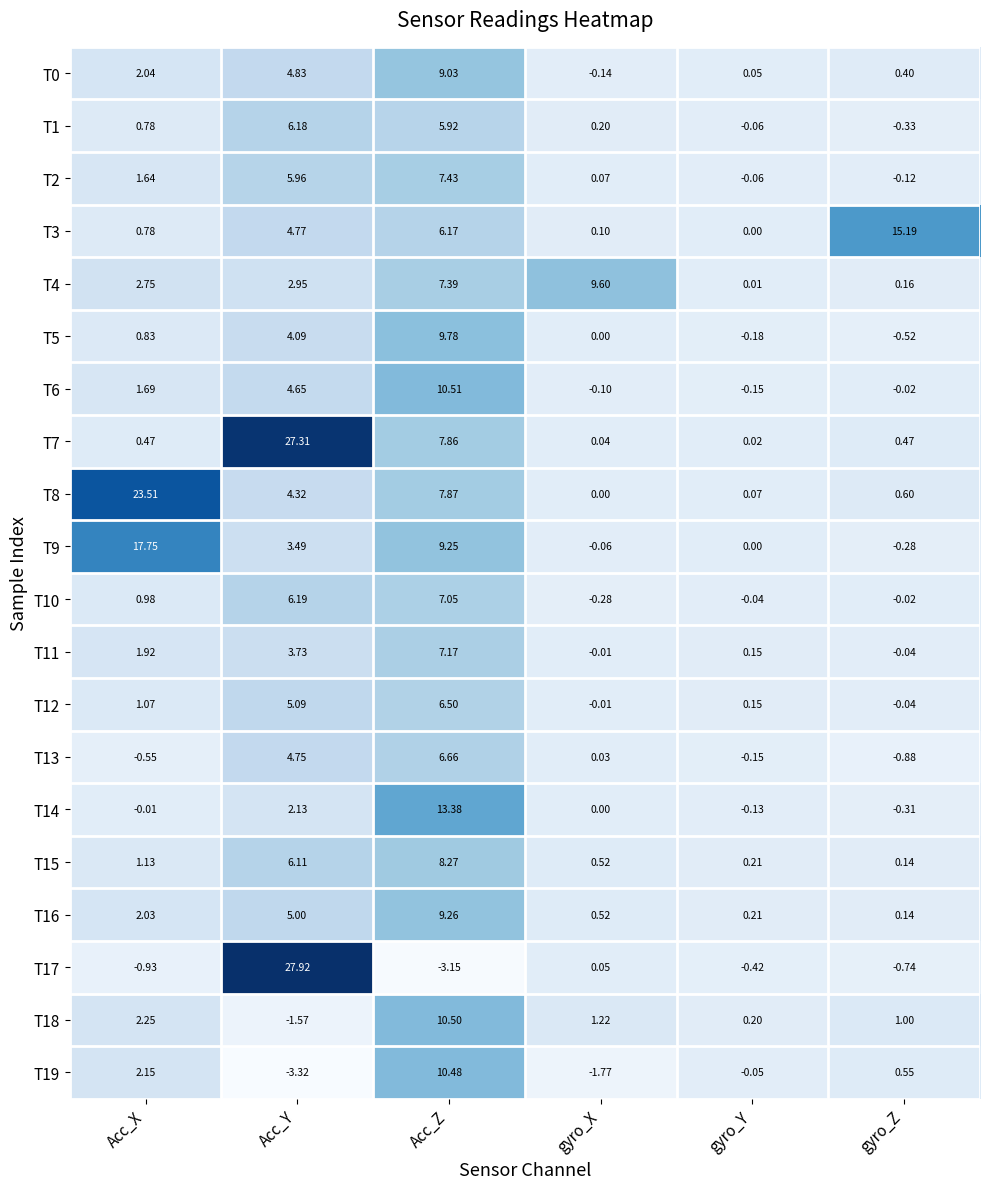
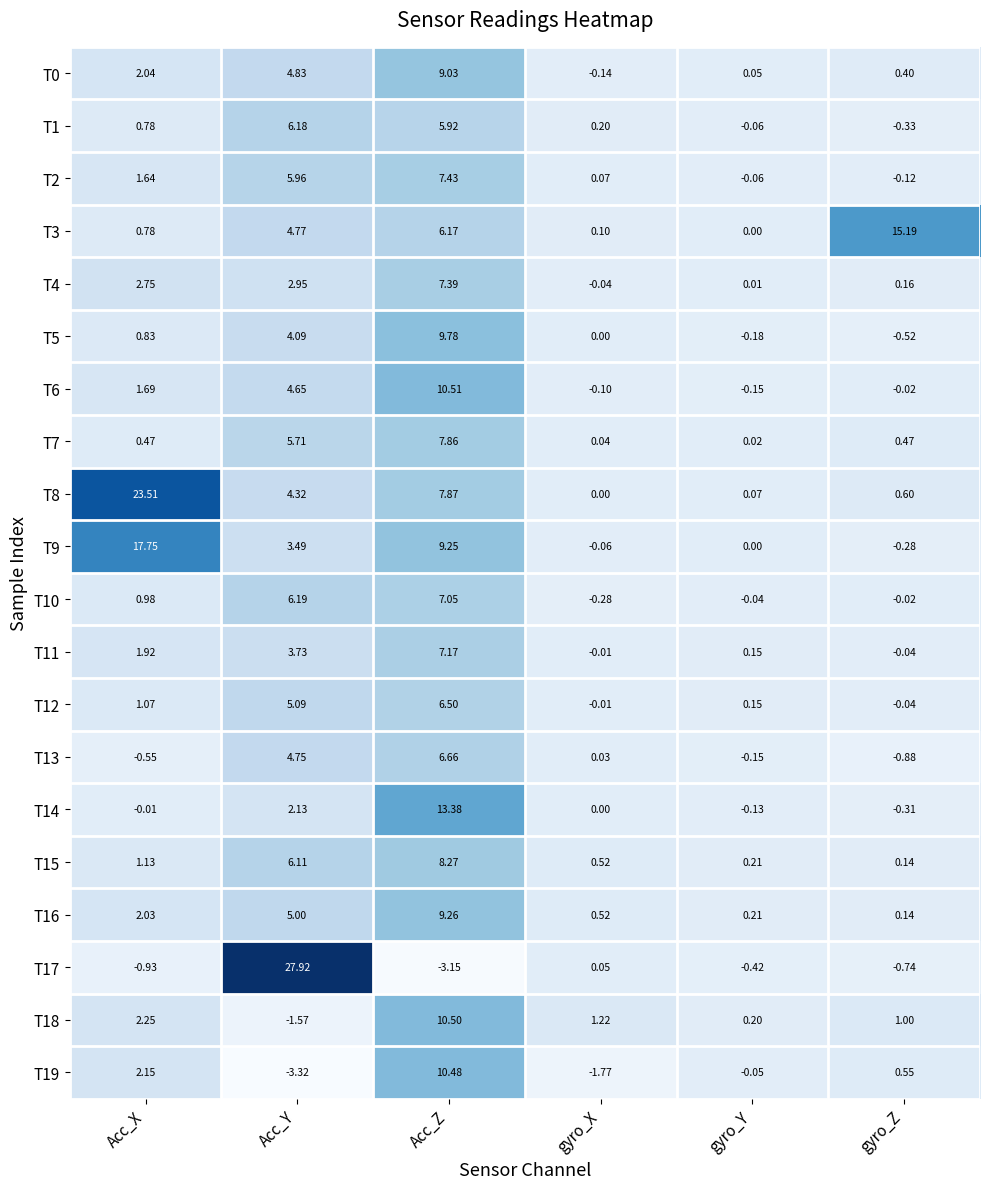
T4, gyro_X: 9.60 -> -0.04
T7, Acc_Y: 27.31 -> 5.71
